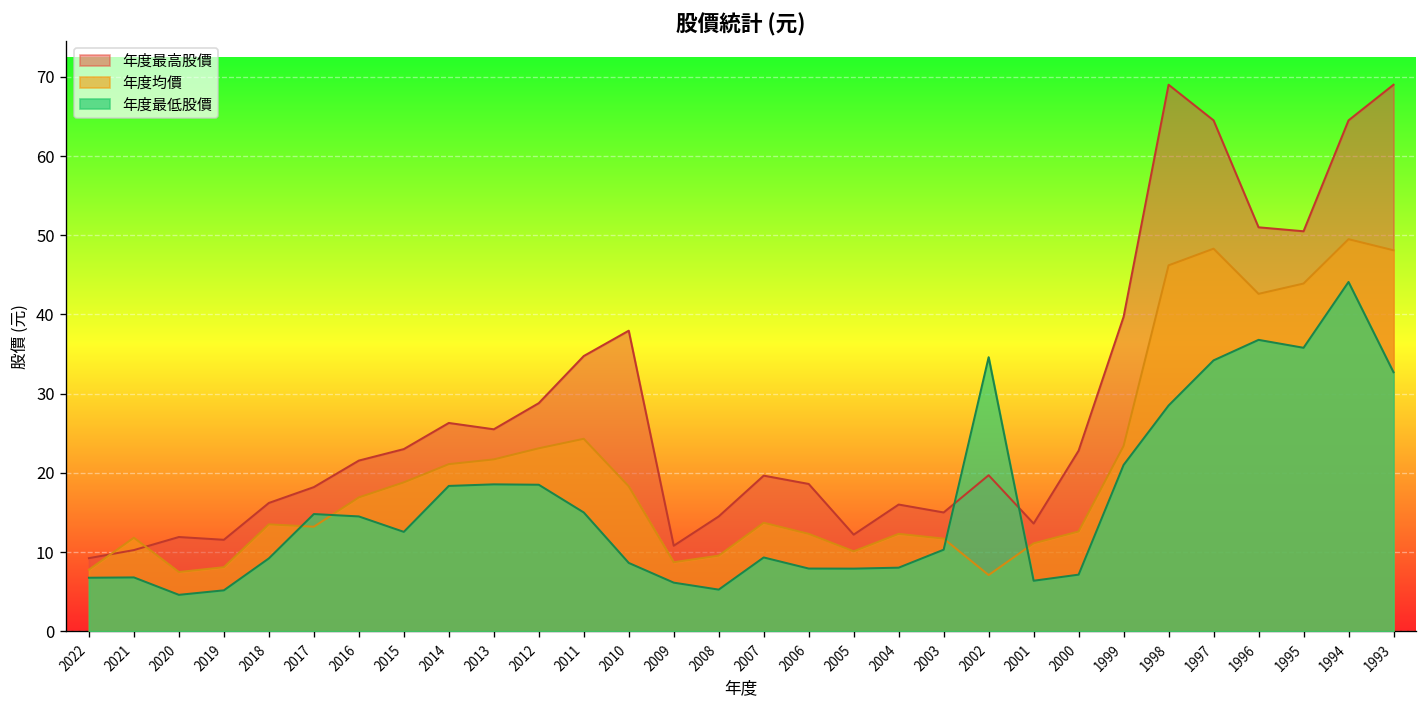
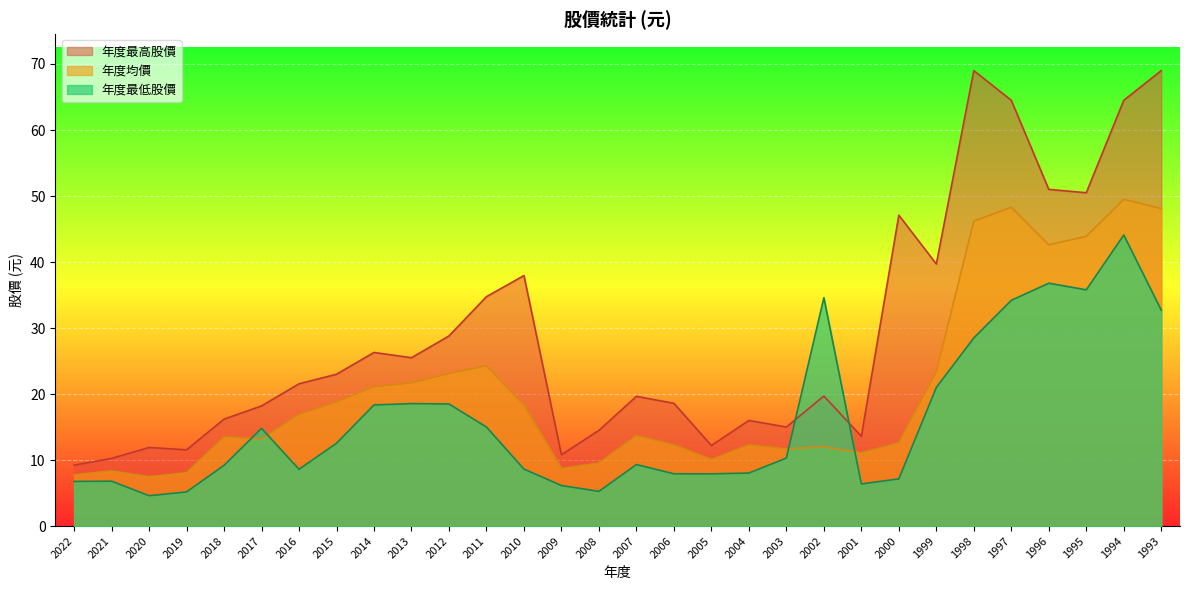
年度均價, 2021: 12 -> 8
年度最低股價, 2016: 15 -> 9
年度均價, 2002: 7 -> 12
年度最高股價, 2000: 23 -> 47
